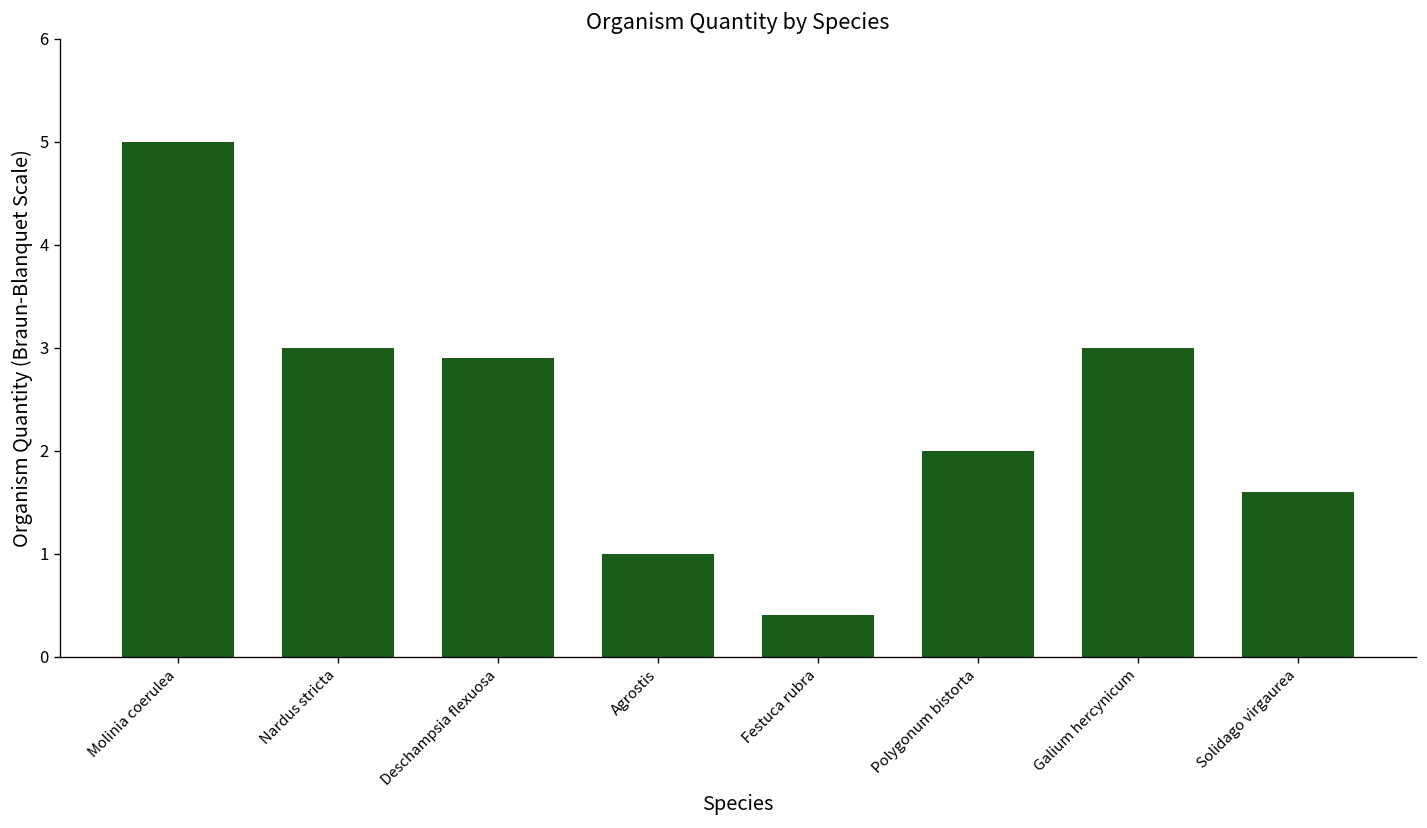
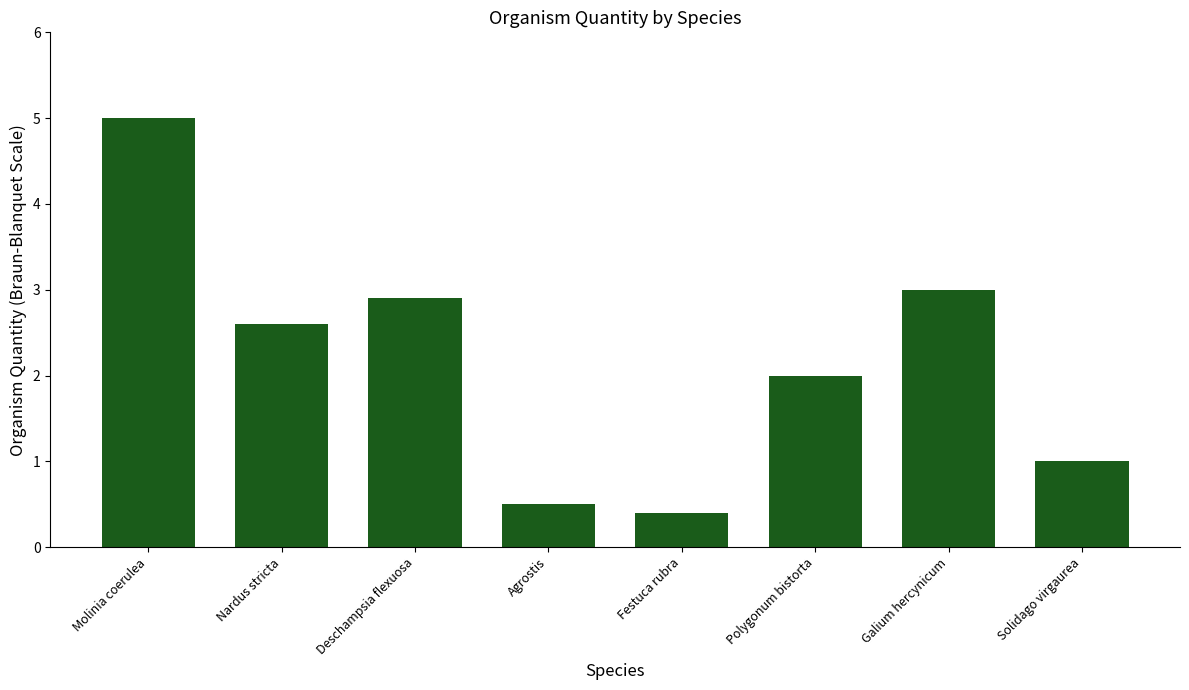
Nardus stricta: 3.0 -> 2.6
Agrostis: 1.0 -> 0.5
Solidago virgaurea: 1.6 -> 1.0
